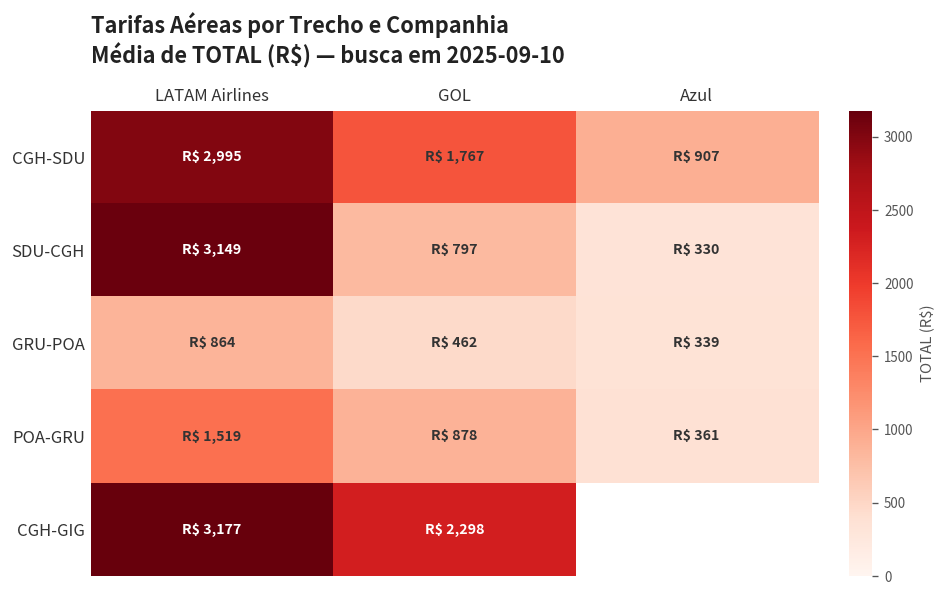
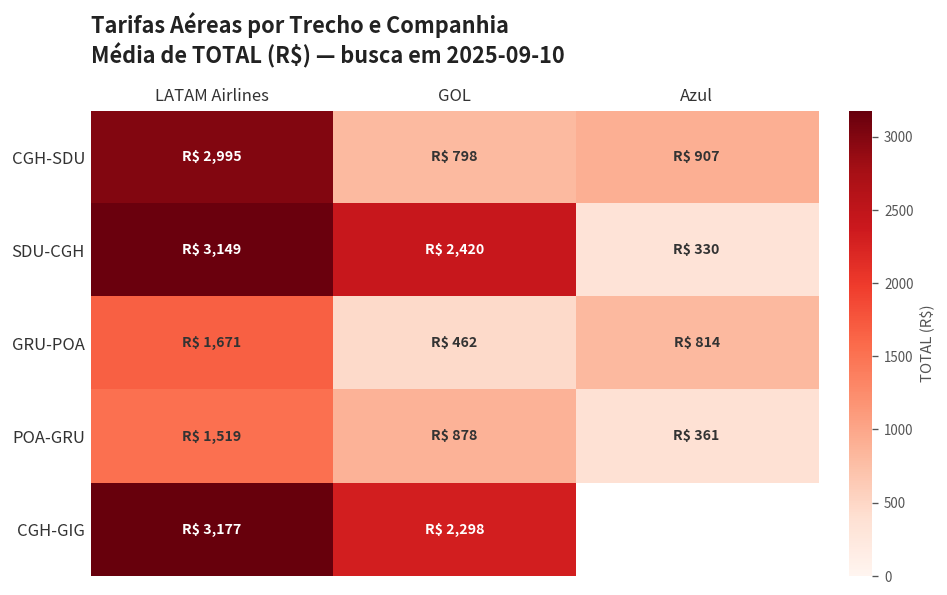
CGH-SDU, GOL: 1,767 -> 798
SDU-CGH, GOL: 797 -> 2,420
GRU-POA, LATAM Airlines: 864 -> 1,671
GRU-POA, Azul: 339 -> 814
